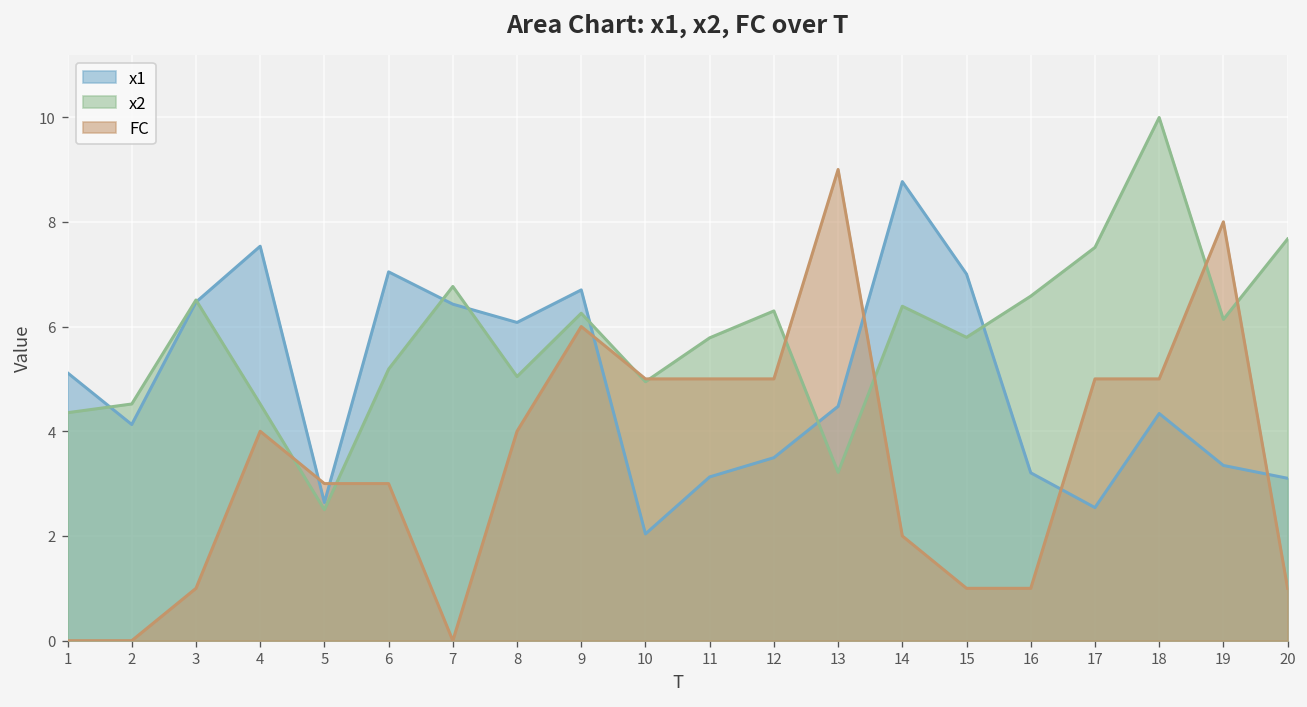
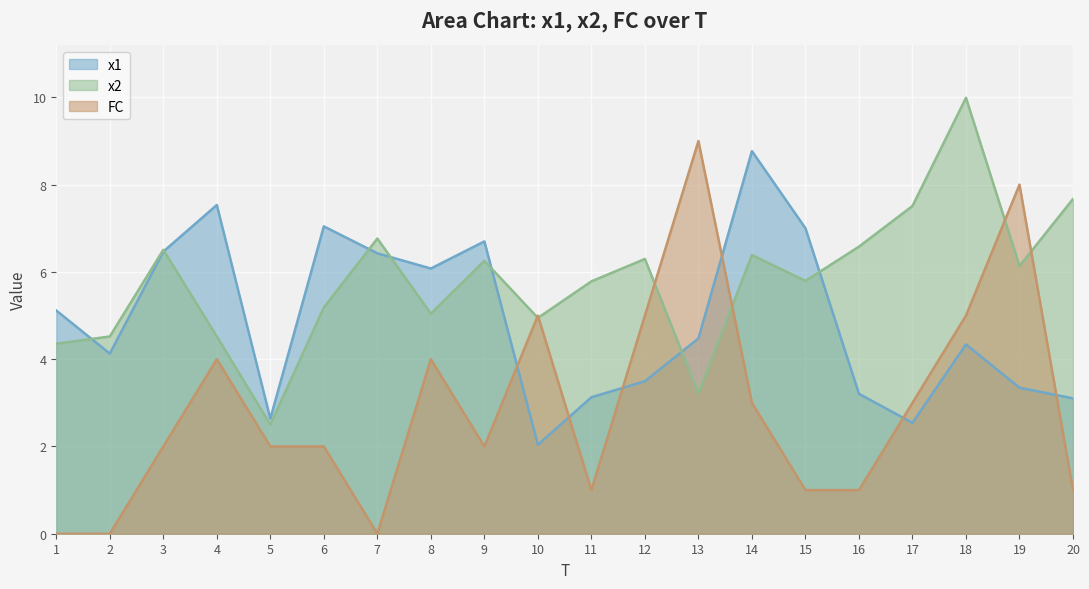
FC, 3: 1 -> 2
FC, 5: 3 -> 2
FC, 6: 3 -> 2
FC, 9: 6 -> 2
FC, 11: 5 -> 1
FC, 14: 2 -> 3
FC, 17: 5 -> 3
